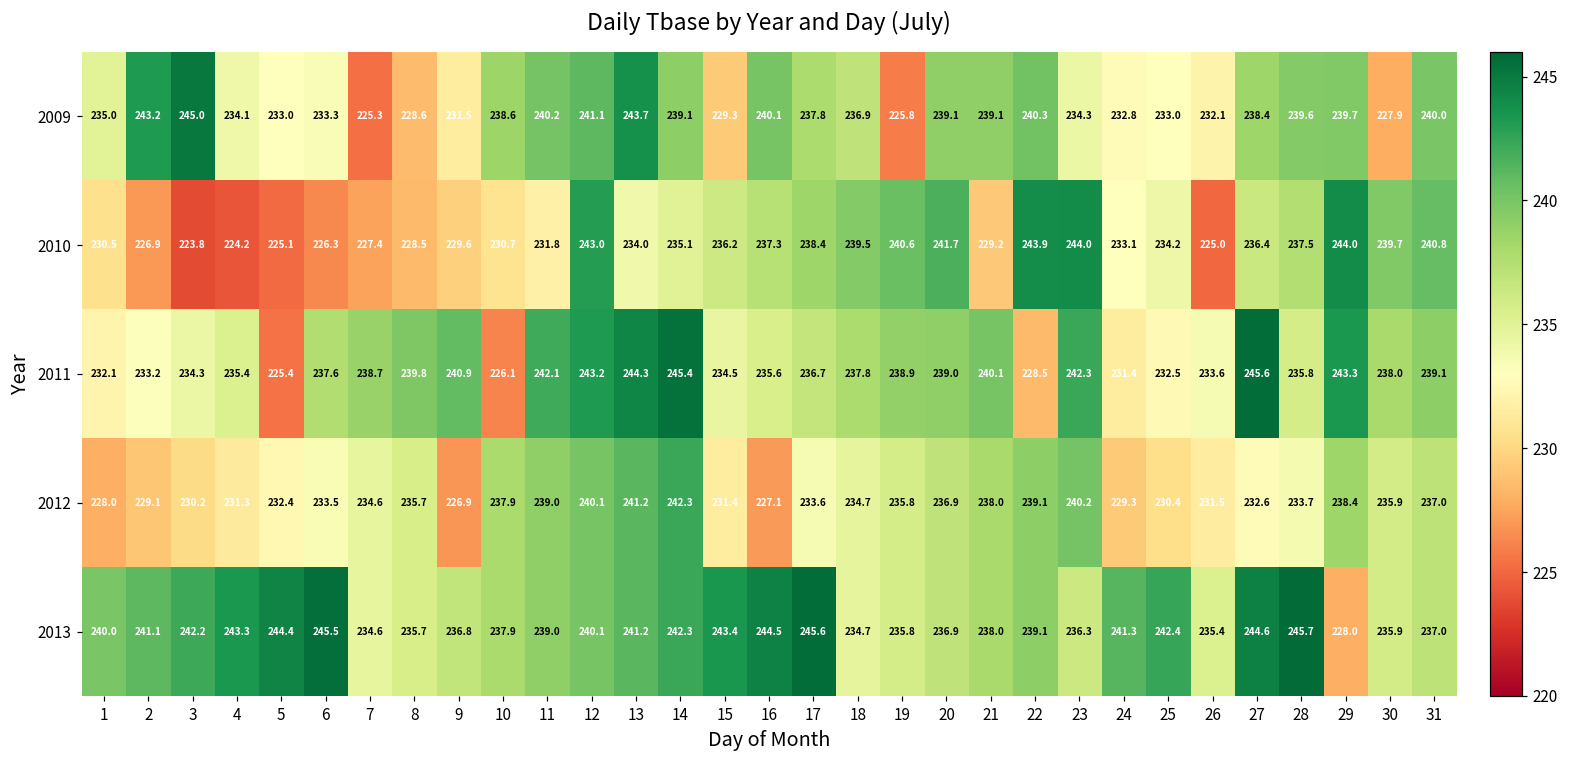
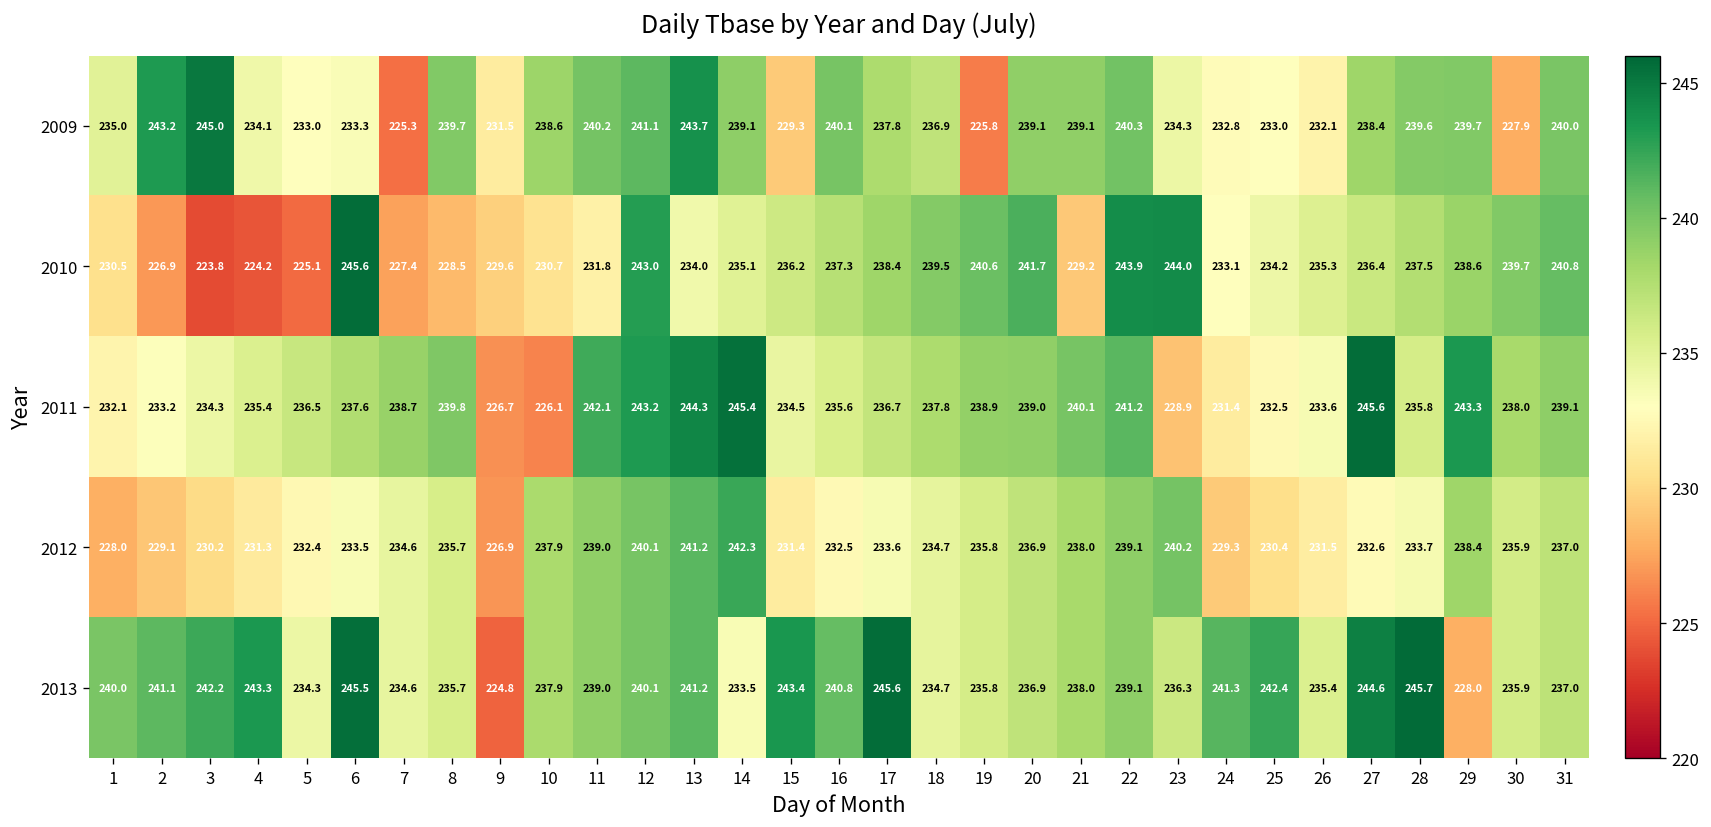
2009, 8: 228.6 -> 239.7
2010, 6: 226.3 -> 245.6
2010, 26: 225.0 -> 235.3
2010, 29: 244.0 -> 238.6
2011, 5: 225.4 -> 236.5
2011, 9: 240.9 -> 226.7
2011, 22: 228.5 -> 241.2
2011, 23: 242.3 -> 228.9
2012, 16: 227.1 -> 232.5
2013, 5: 244.4 -> 234.3
2013, 9: 236.8 -> 224.8
2013, 14: 242.3 -> 233.5
2013, 16: 244.5 -> 240.8
